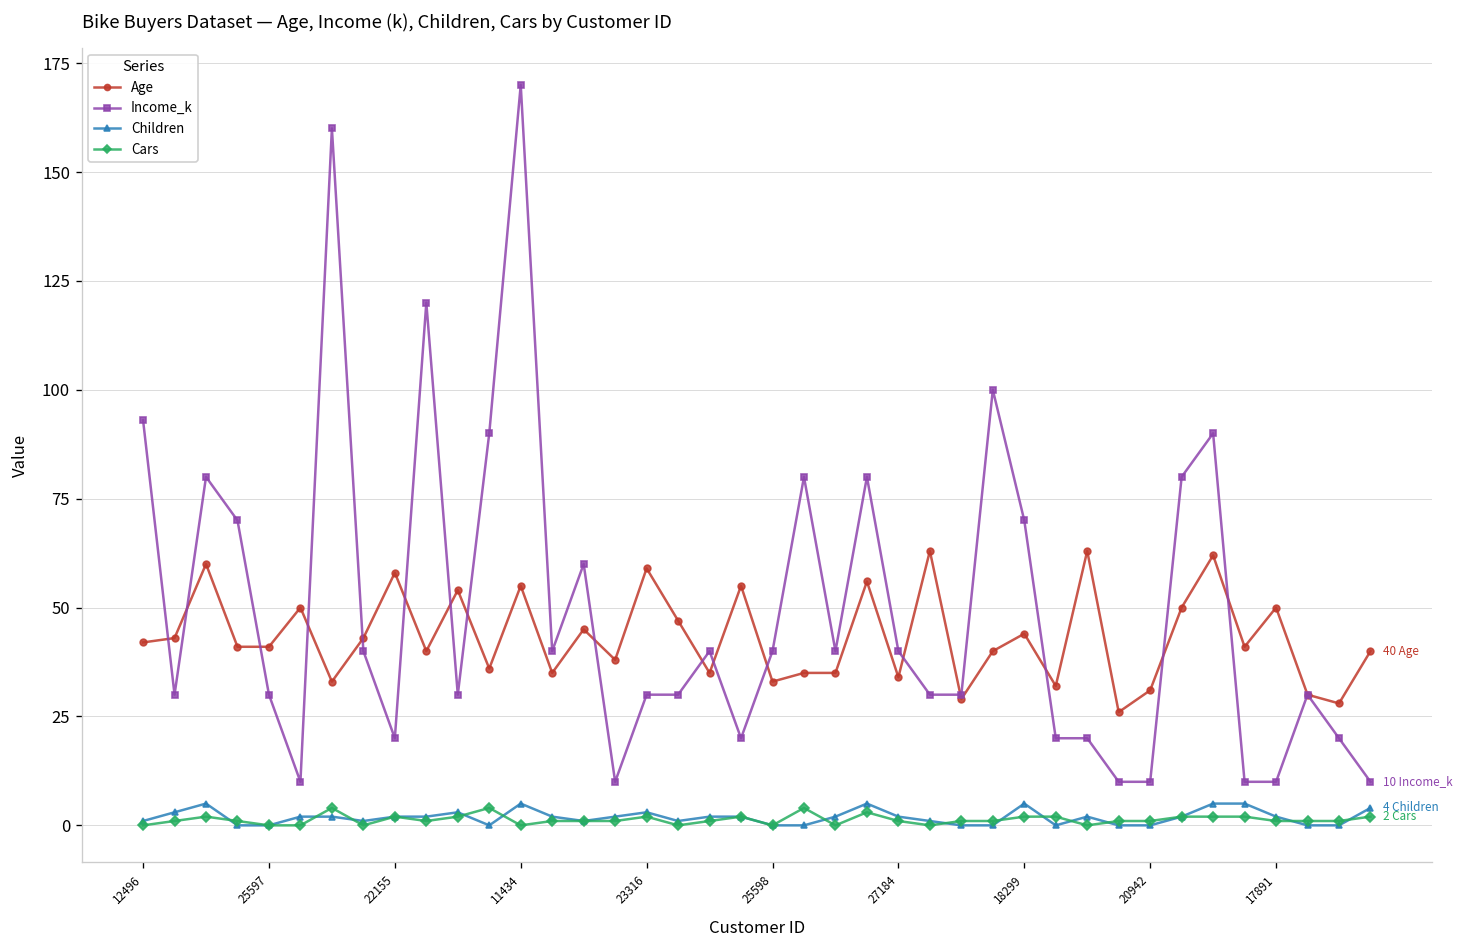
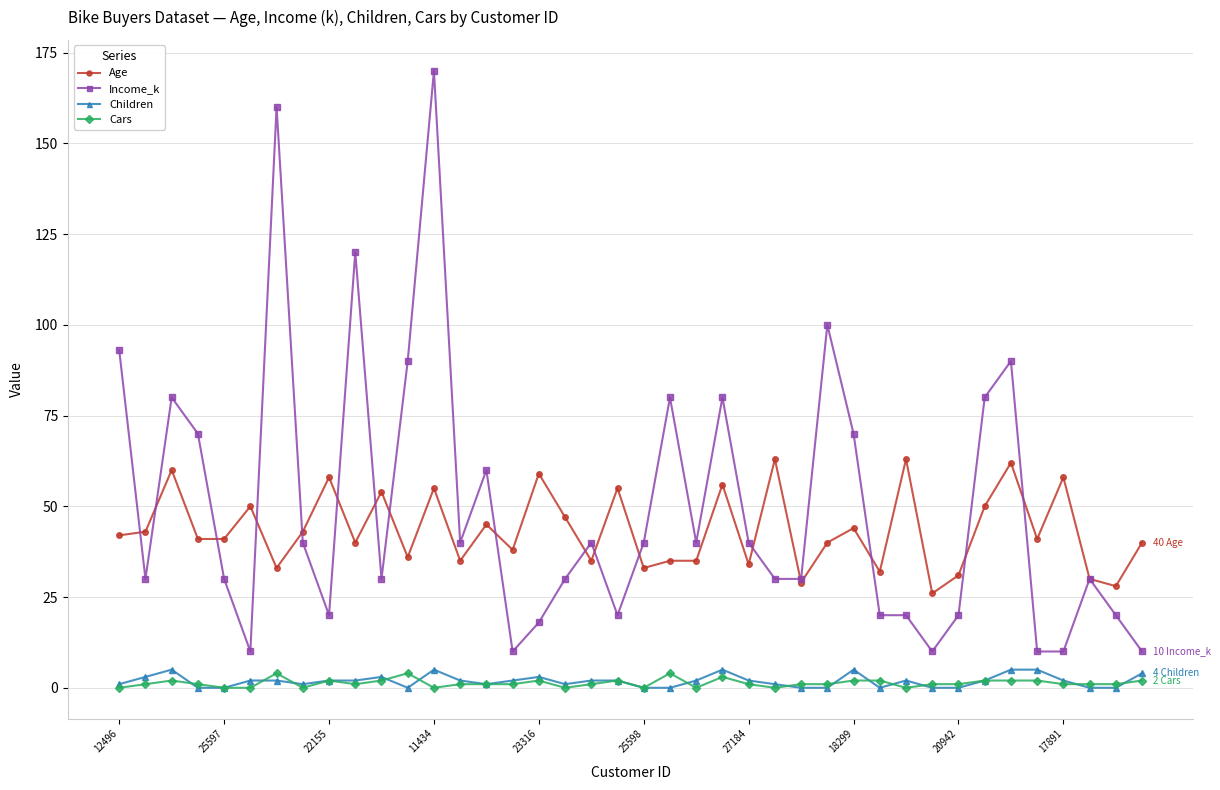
Income_k, 23316: 30 -> 18
Income_k, 20942: 10 -> 20
Age, 17891: 50 -> 58
